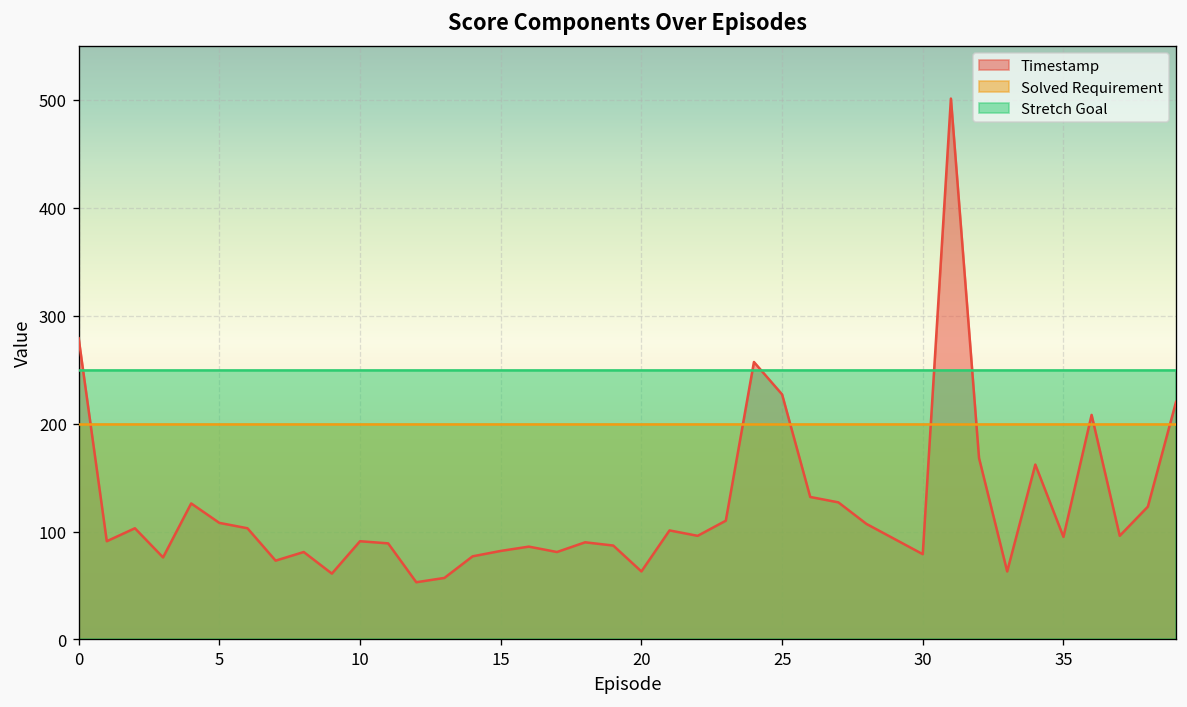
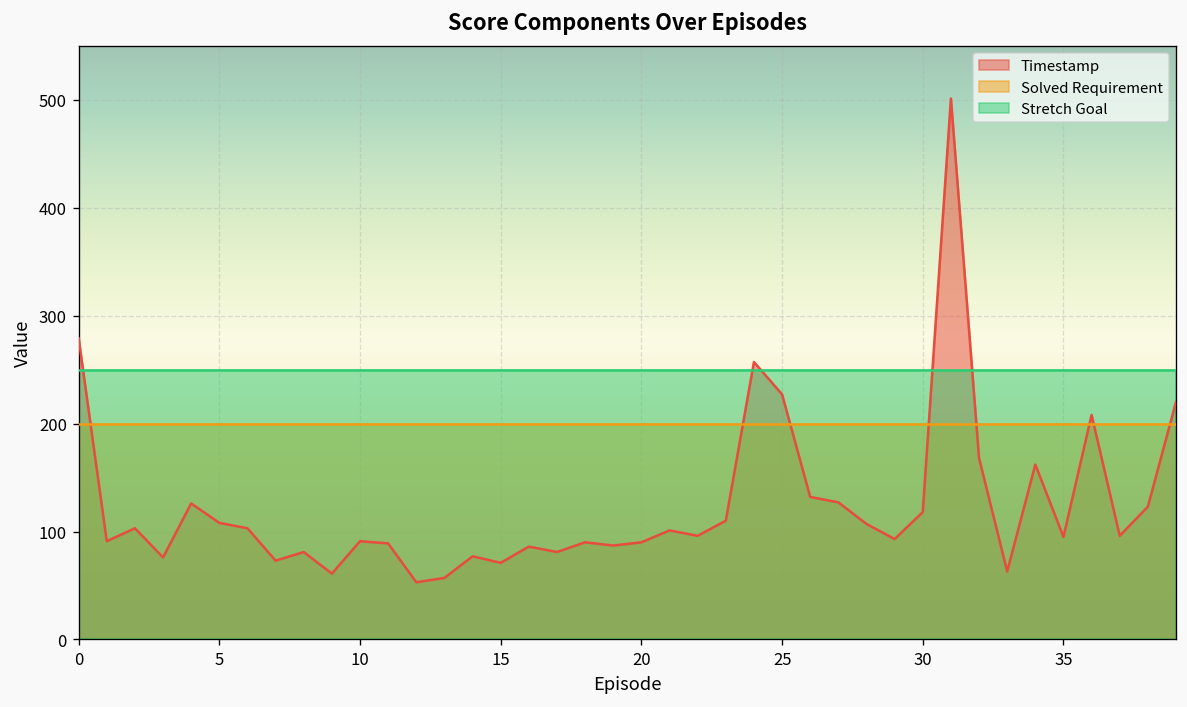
Timestamp, 15: 80 -> 70
Timestamp, 20: 60 -> 90
Timestamp, 30: 80 -> 120
